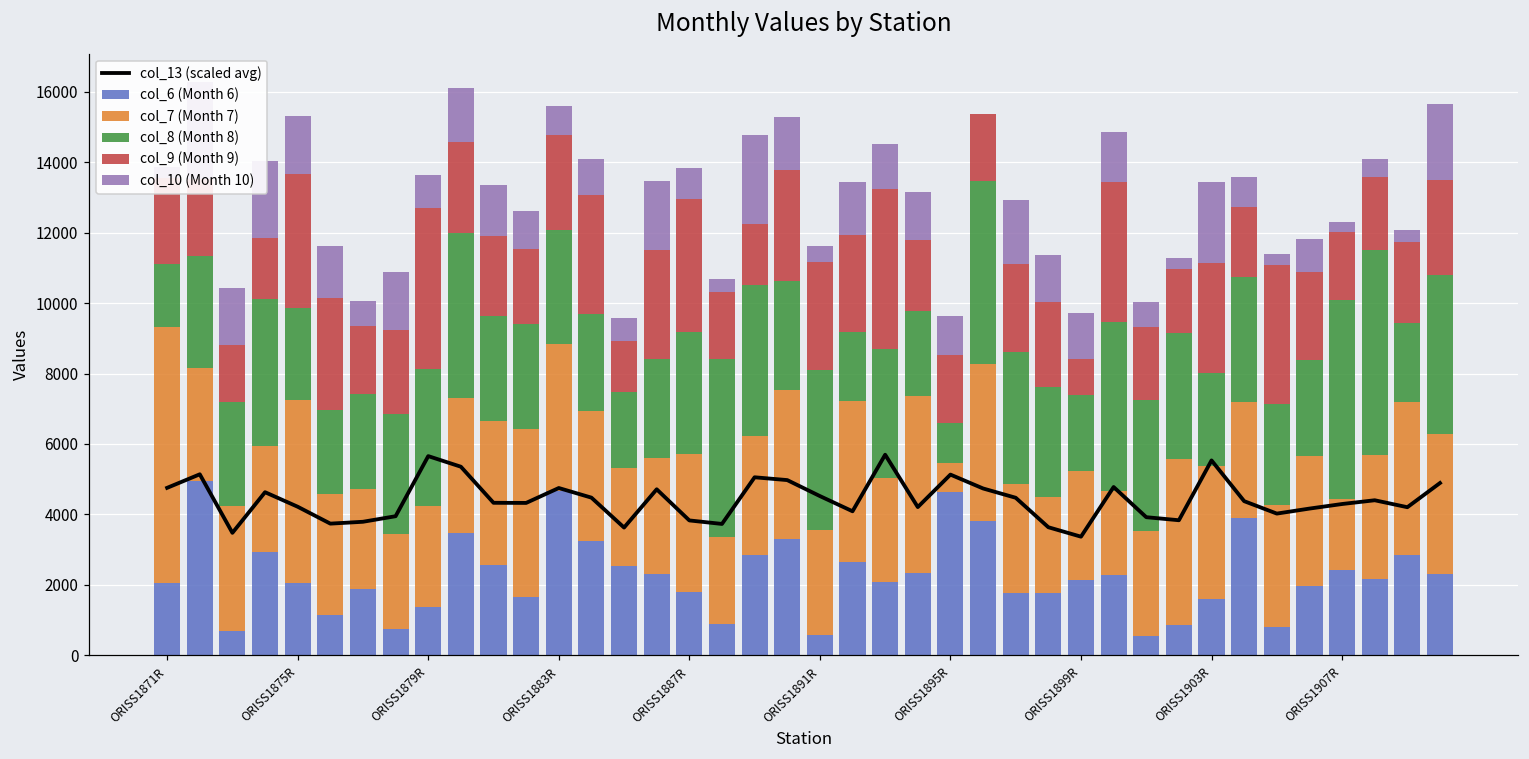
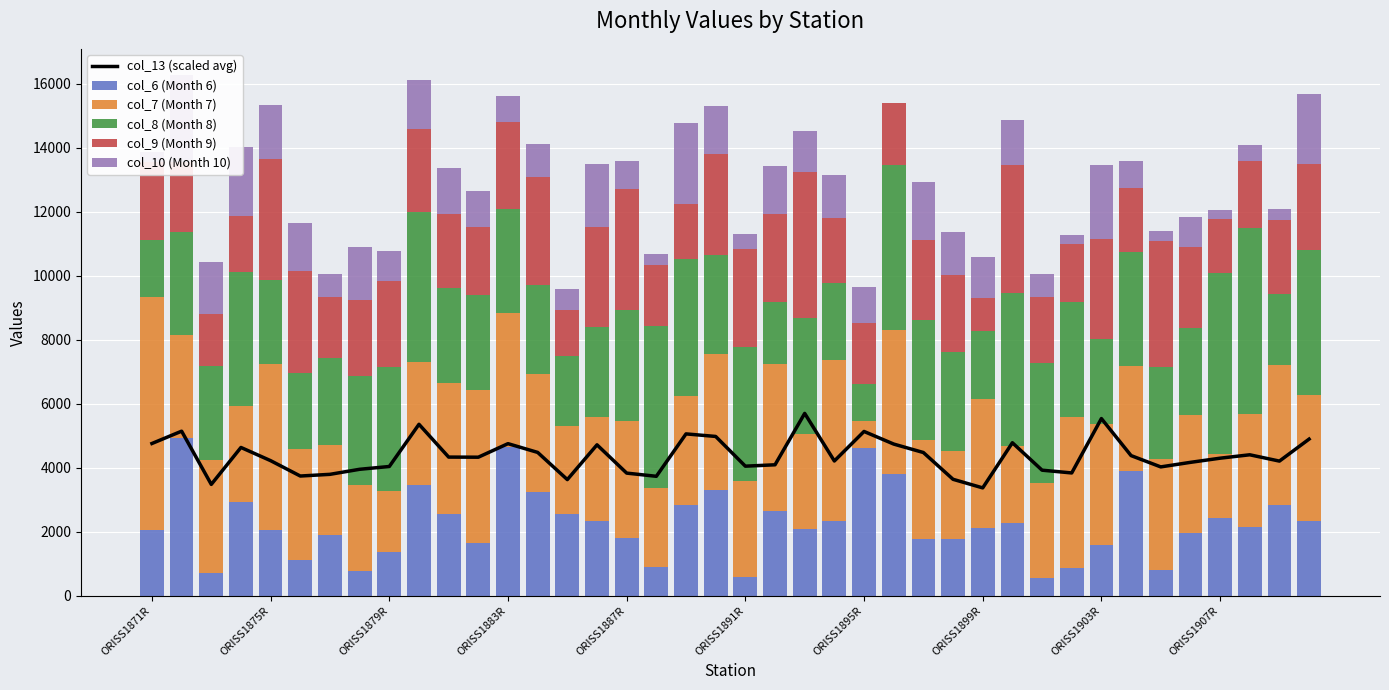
col_13 (scaled avg), ORISS1879R: 5700 -> 4000
col_7 (Month 7), ORISS1879R: 2900 -> 1900
col_9 (Month 9), ORISS1879R: 4600 -> 2700
col_7 (Month 7), ORISS1887R: 3900 -> 3700
col_13 (scaled avg), ORISS1891R: 4500 -> 4000
col_8 (Month 8), ORISS1891R: 4500 -> 4200
col_7 (Month 7), ORISS1899R: 3100 -> 4000
col_9 (Month 9), ORISS1907R: 2000 -> 1700
